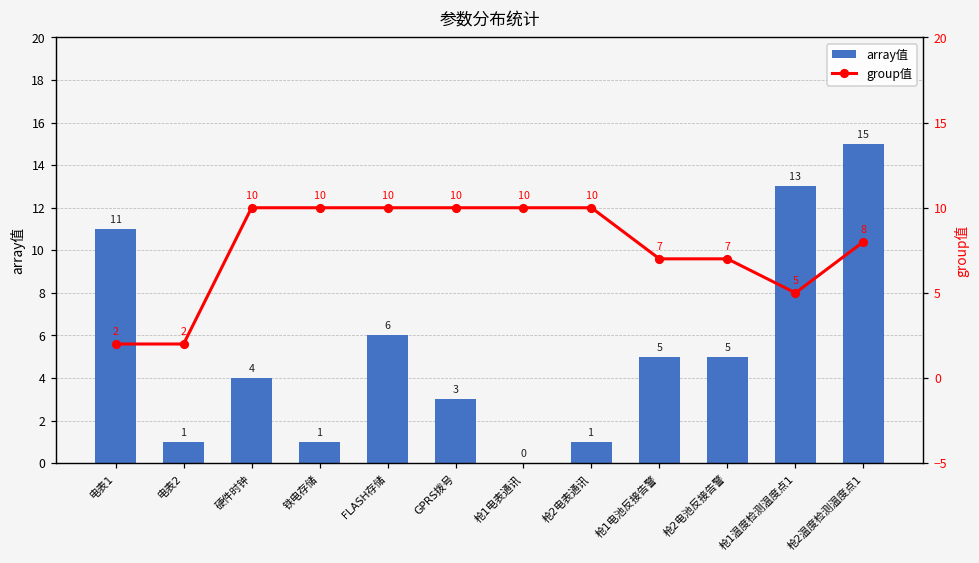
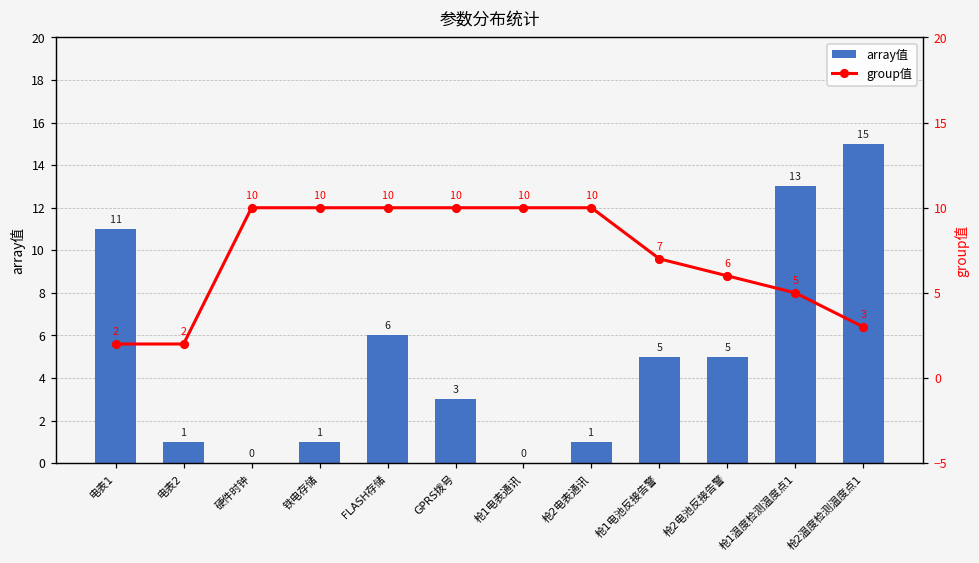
array值, 硬件时钟: 4 -> 0
group值, 枪2电池反接告警: 7 -> 6
group值, 枪2温度检测温度点1: 8 -> 3
